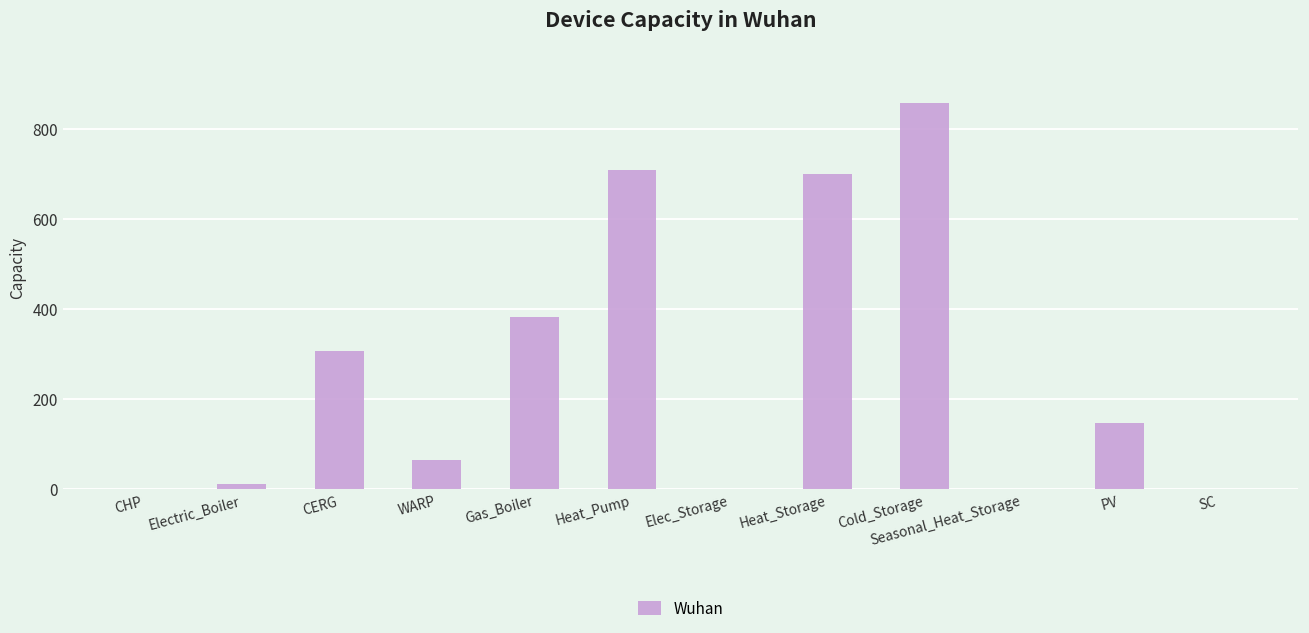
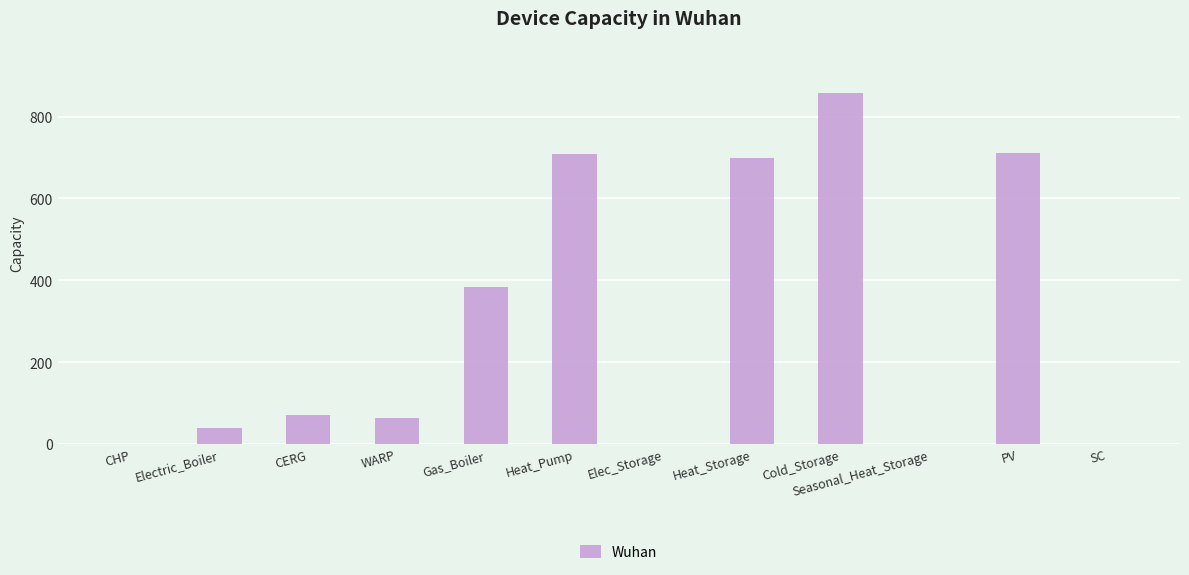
Electric_Boiler: 10 -> 40
CERG: 310 -> 70
PV: 150 -> 710
